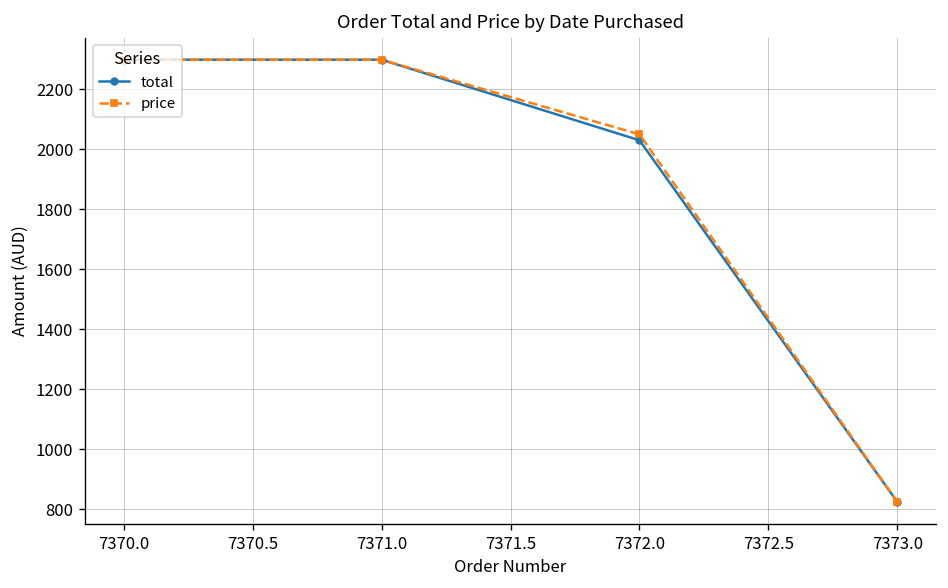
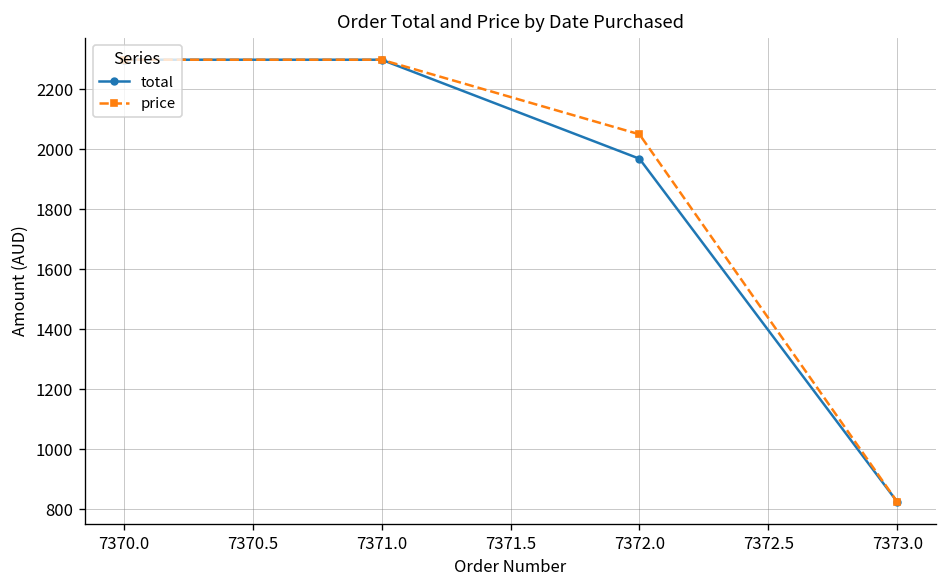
total, 7372.0: 2030 -> 1970
